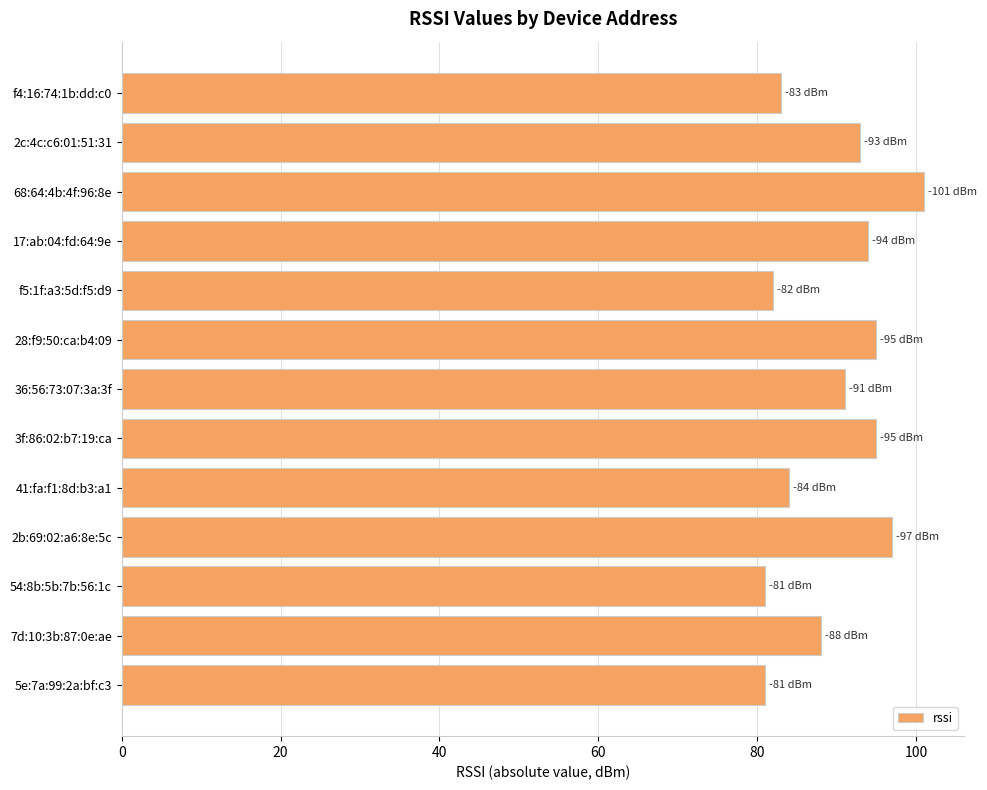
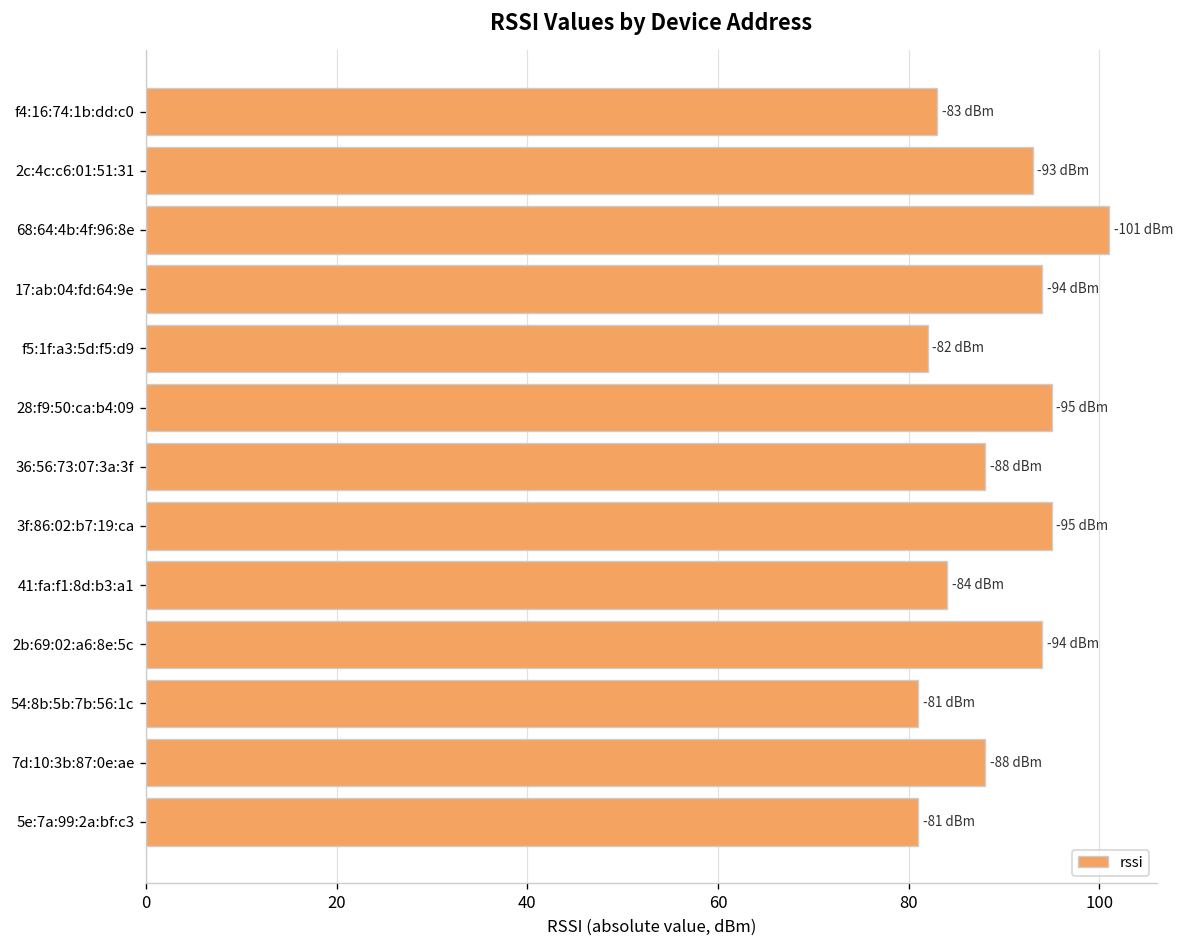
36:56:73:07:3a:3f: -91 -> -88
2b:69:02:a6:8e:5c: -97 -> -94
